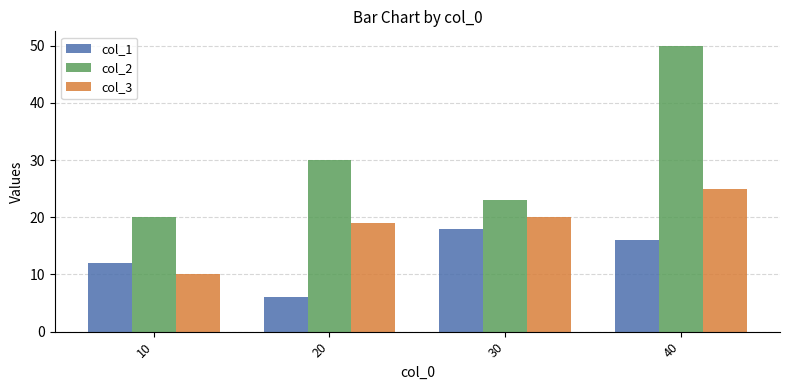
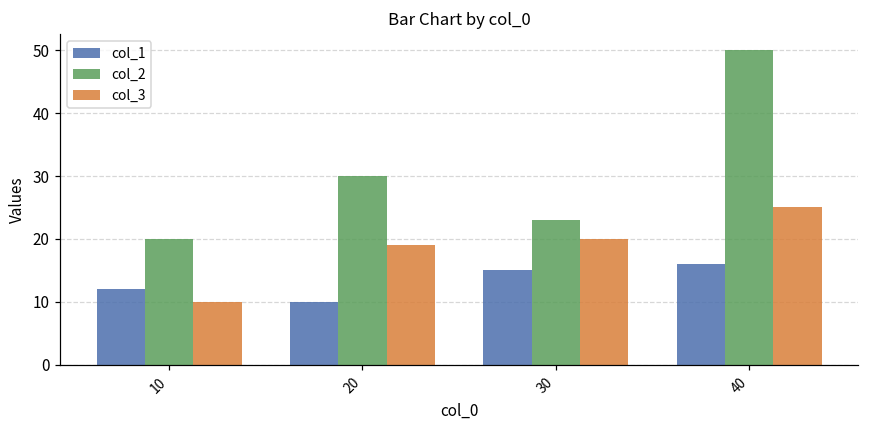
col_1, 20: 6 -> 10
col_1, 30: 18 -> 15
